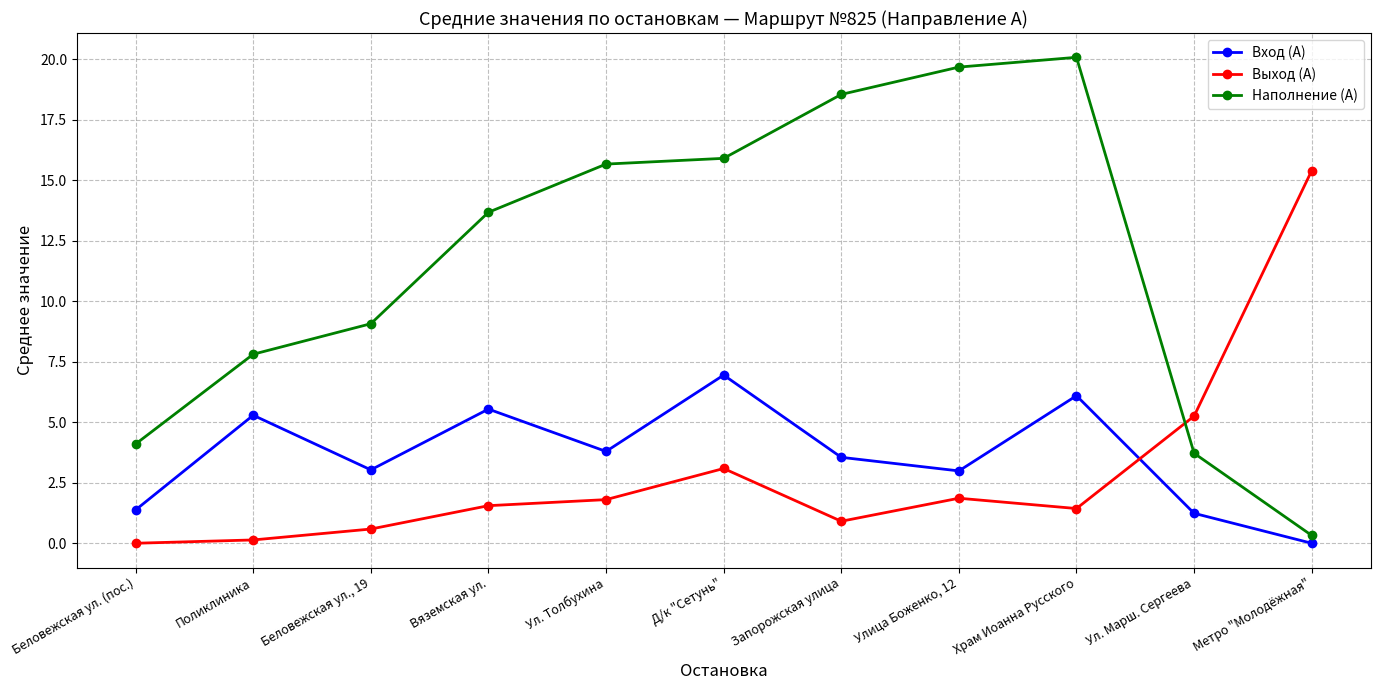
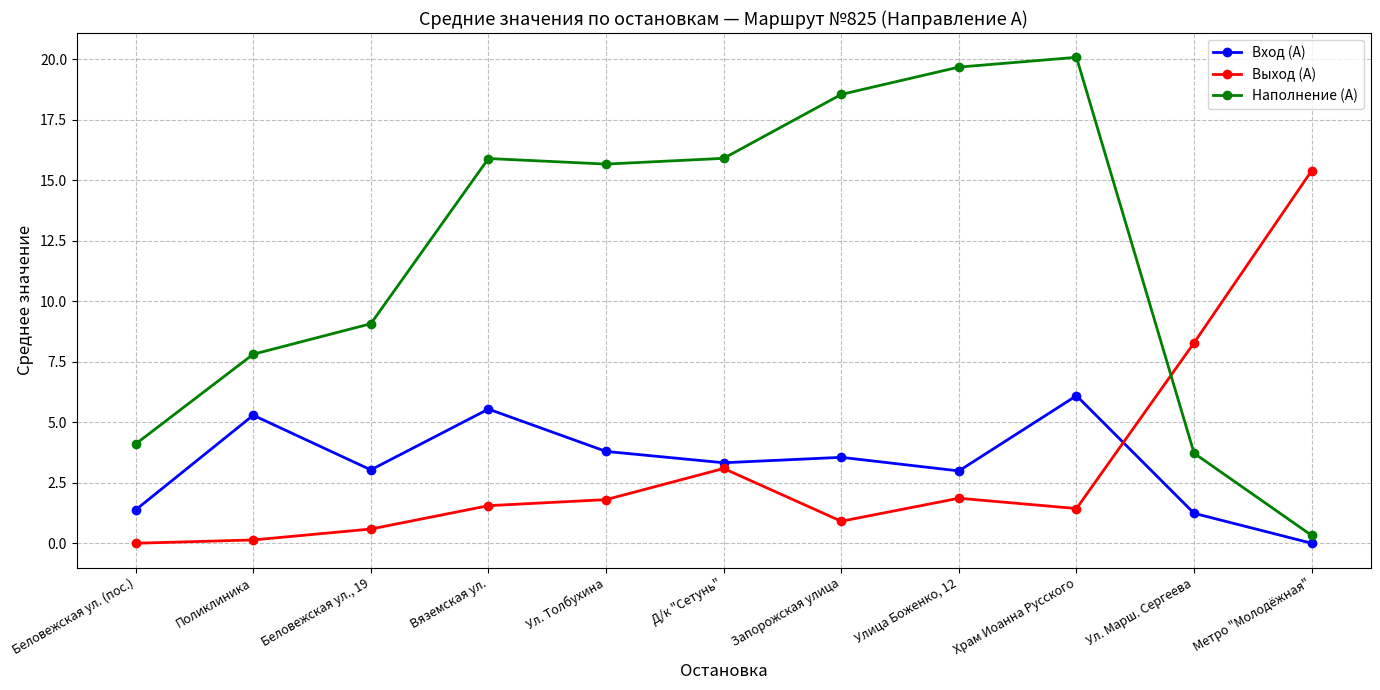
Наполнение (А), Вяземская ул.: 13.7 -> 15.9
Вход (А), Д/к "Сетунь": 7.0 -> 3.3
Выход (А), Ул. Марш. Сергеева: 5.3 -> 8.3
